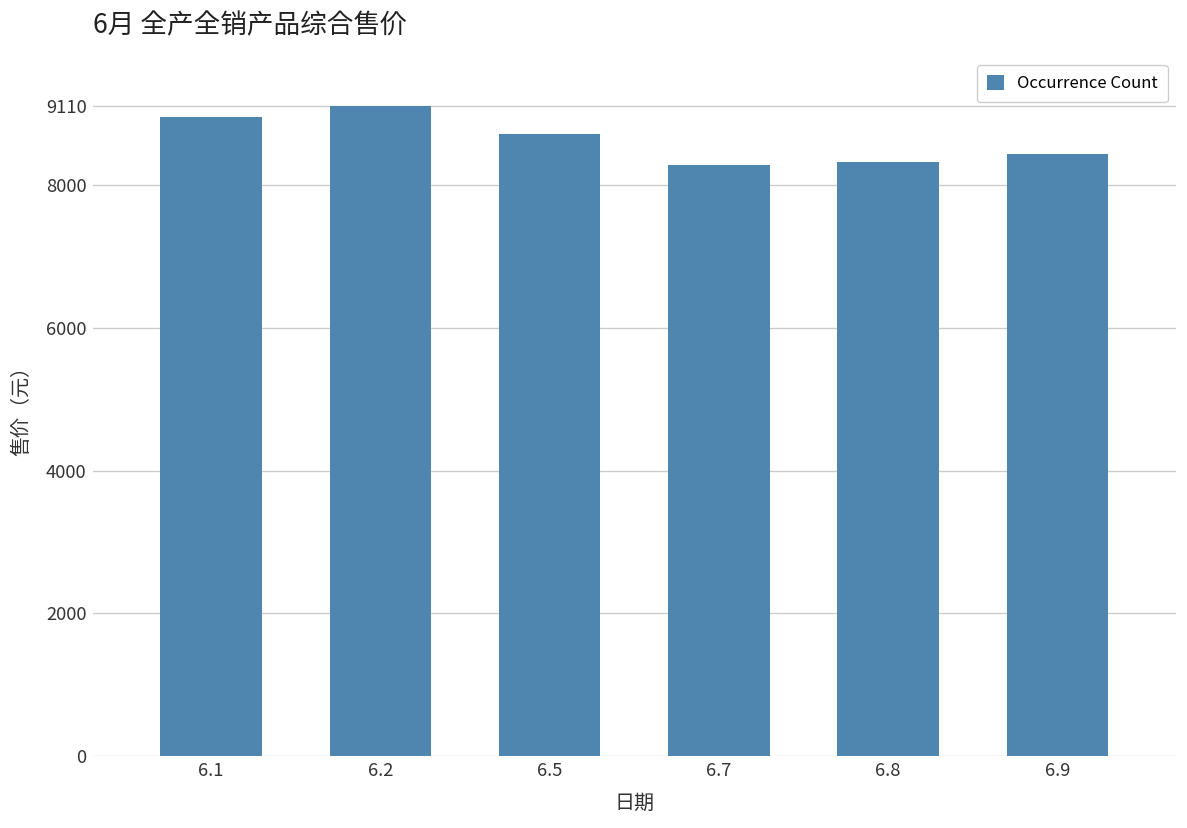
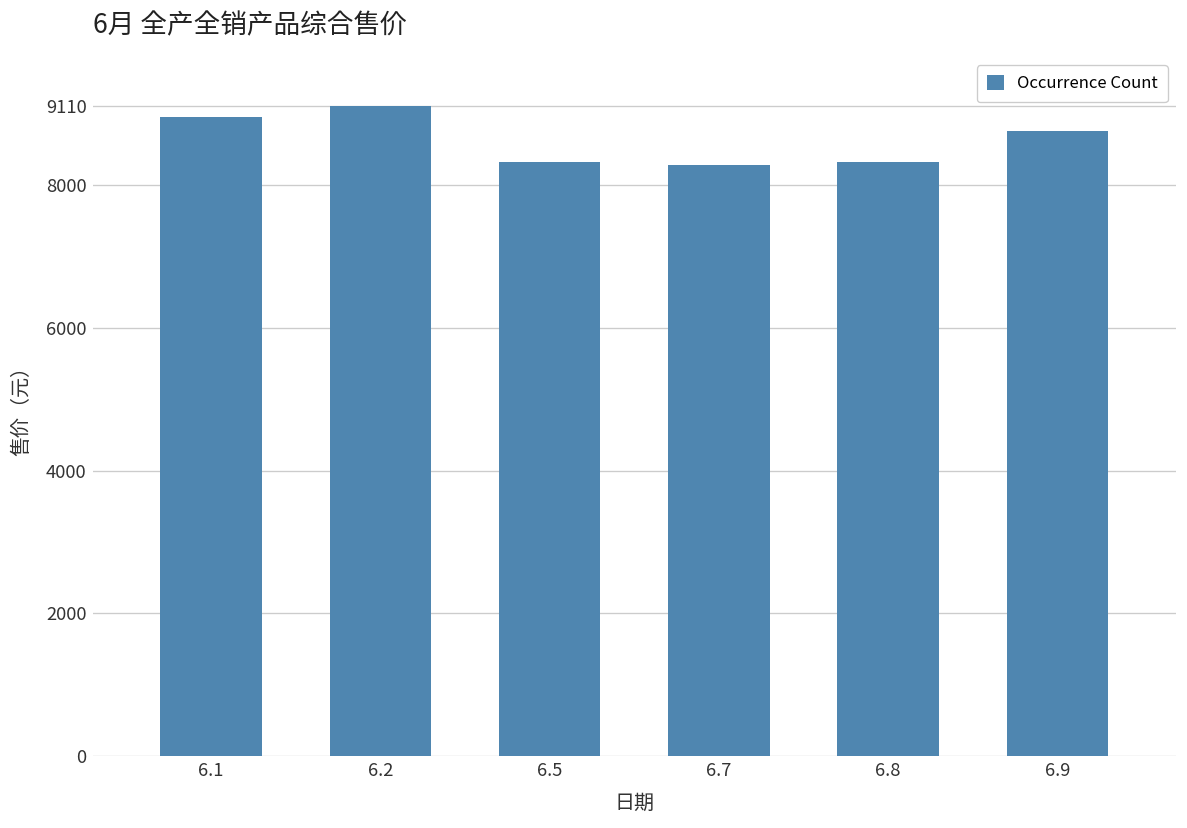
6.5: 8700 -> 8300
6.9: 8400 -> 8800
